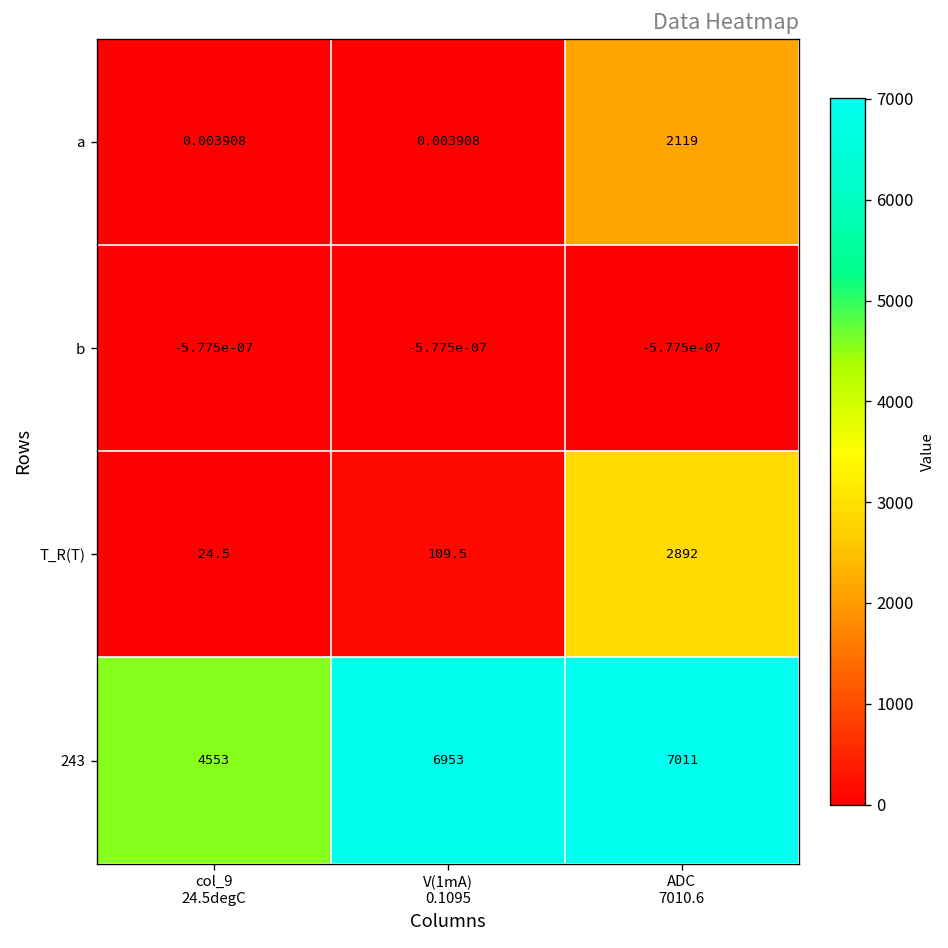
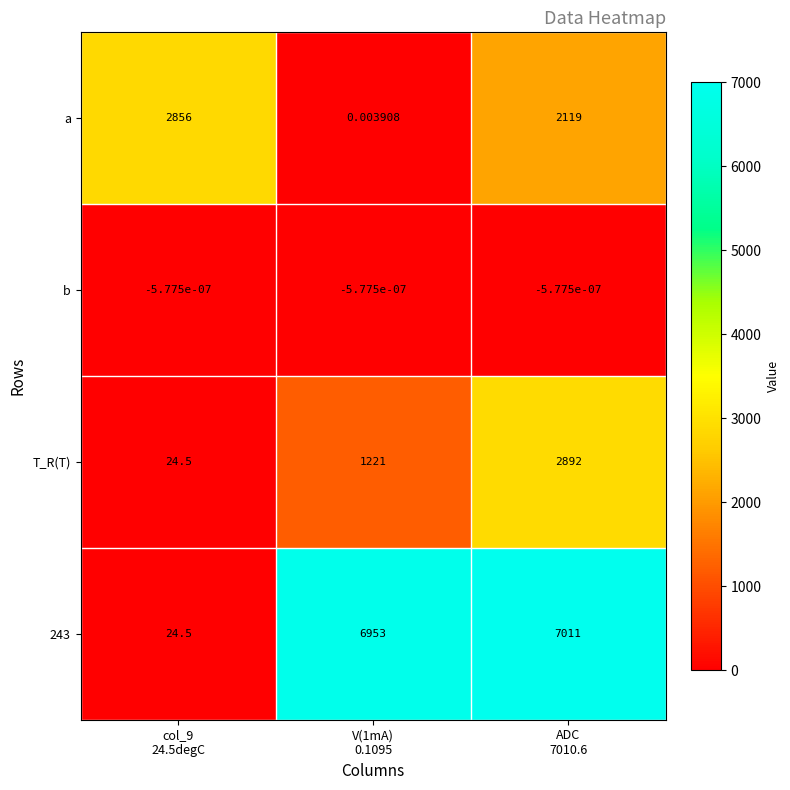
a, col_9 24.5degC: 0.003908 -> 2856
T_R(T), V(1mA) 0.1095: 109.5 -> 1221
243, col_9 24.5degC: 4553 -> 24.5
